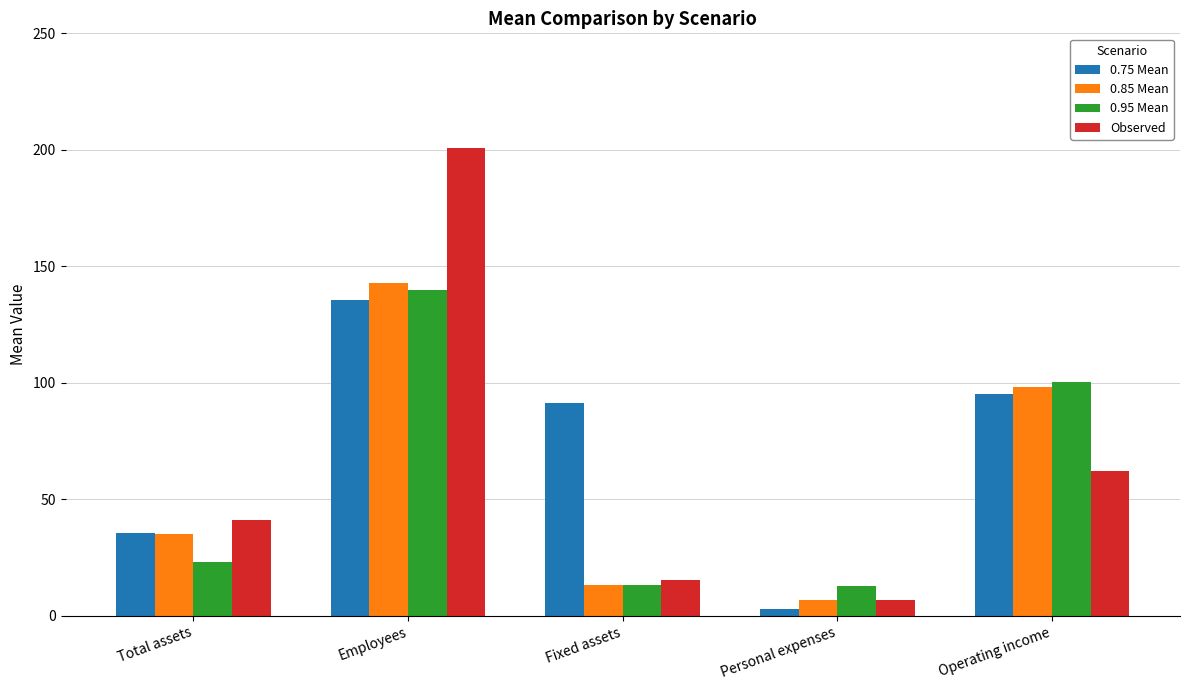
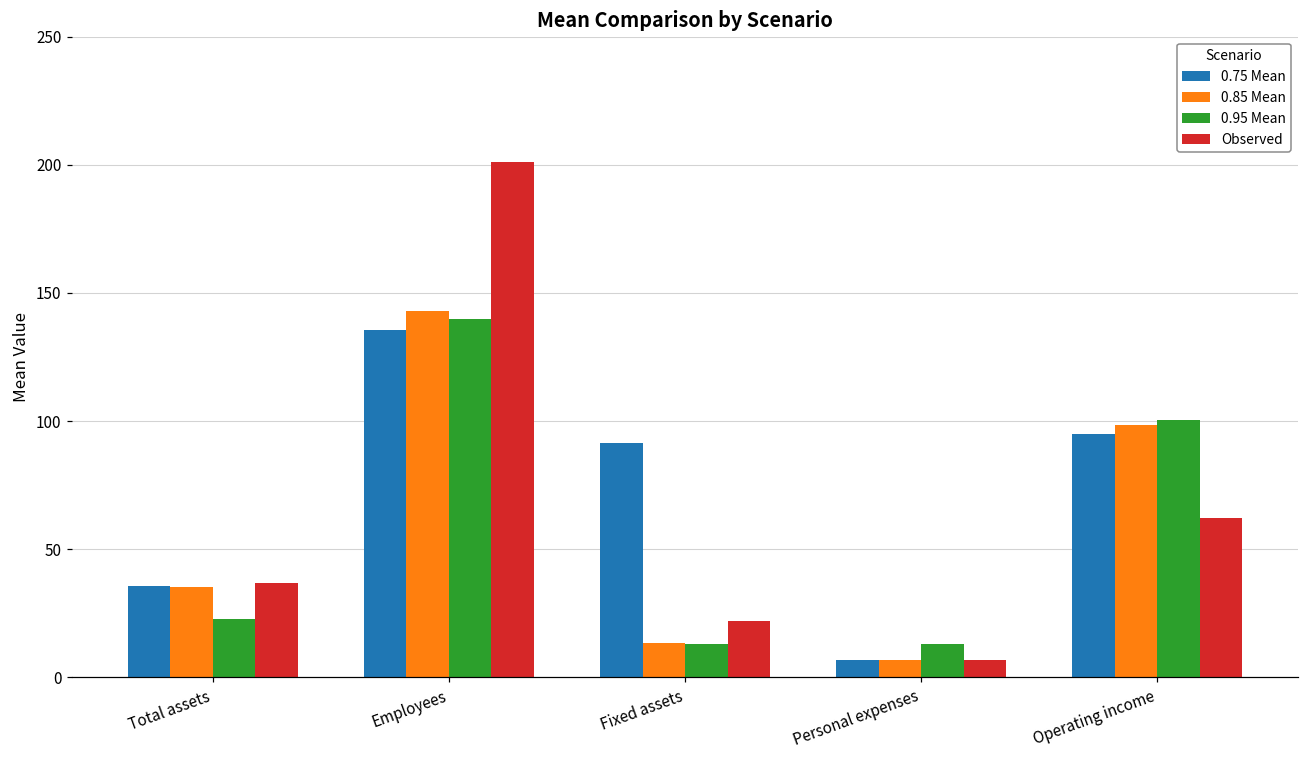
Observed, Total assets: 41 -> 37
Observed, Fixed assets: 15 -> 22
0.75 Mean, Personal expenses: 3 -> 7
